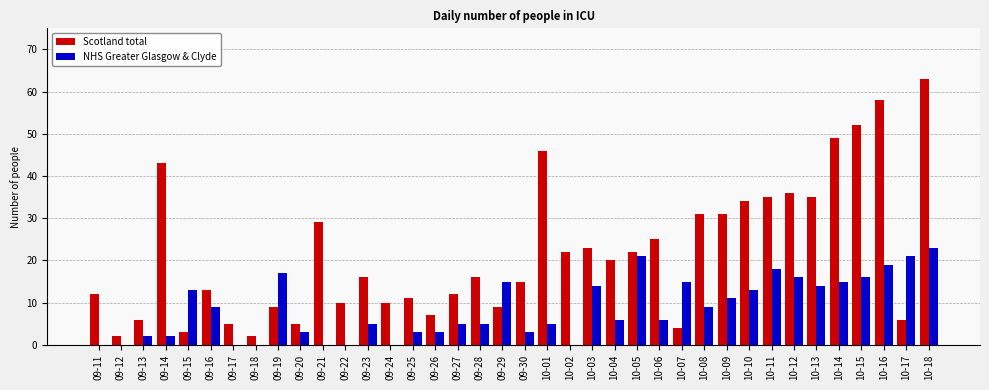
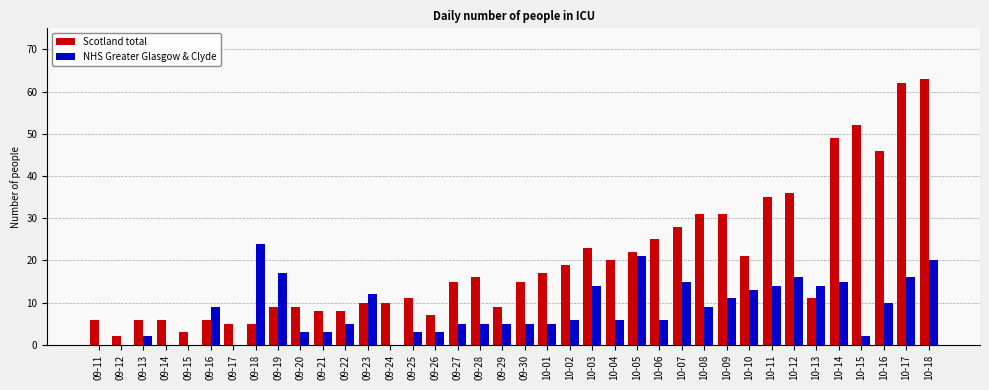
Scotland total, 09-11: 12 -> 6
Scotland total, 09-14: 43 -> 6
NHS Greater Glasgow & Clyde, 09-14: 2 -> 0
NHS Greater Glasgow & Clyde, 09-15: 13 -> 0
Scotland total, 09-16: 13 -> 6
Scotland total, 09-18: 2 -> 5
NHS Greater Glasgow & Clyde, 09-18: 0 -> 24
Scotland total, 09-20: 5 -> 9
Scotland total, 09-21: 29 -> 8
NHS Greater Glasgow & Clyde, 09-21: 0 -> 3
Scotland total, 09-22: 10 -> 8
NHS Greater Glasgow & Clyde, 09-22: 0 -> 5
Scotland total, 09-23: 16 -> 10
NHS Greater Glasgow & Clyde, 09-23: 5 -> 12
Scotland total, 09-27: 12 -> 15
NHS Greater Glasgow & Clyde, 09-29: 15 -> 5
NHS Greater Glasgow & Clyde, 09-30: 3 -> 5
Scotland total, 10-01: 46 -> 17
Scotland total, 10-02: 22 -> 19
NHS Greater Glasgow & Clyde, 10-02: 0 -> 6
Scotland total, 10-07: 4 -> 28
Scotland total, 10-10: 34 -> 21
NHS Greater Glasgow & Clyde, 10-11: 18 -> 14
Scotland total, 10-13: 35 -> 11
NHS Greater Glasgow & Clyde, 10-15: 16 -> 2
Scotland total, 10-16: 58 -> 46
NHS Greater Glasgow & Clyde, 10-16: 19 -> 10
Scotland total, 10-17: 6 -> 62
NHS Greater Glasgow & Clyde, 10-17: 21 -> 16
NHS Greater Glasgow & Clyde, 10-18: 23 -> 20
